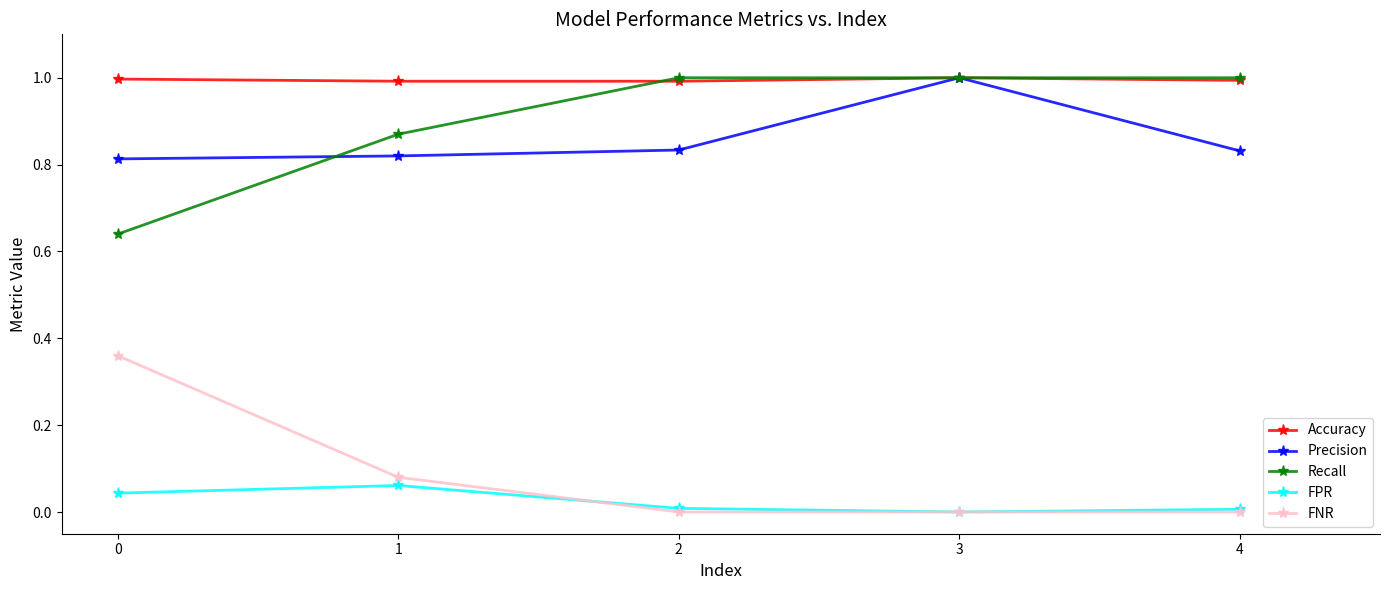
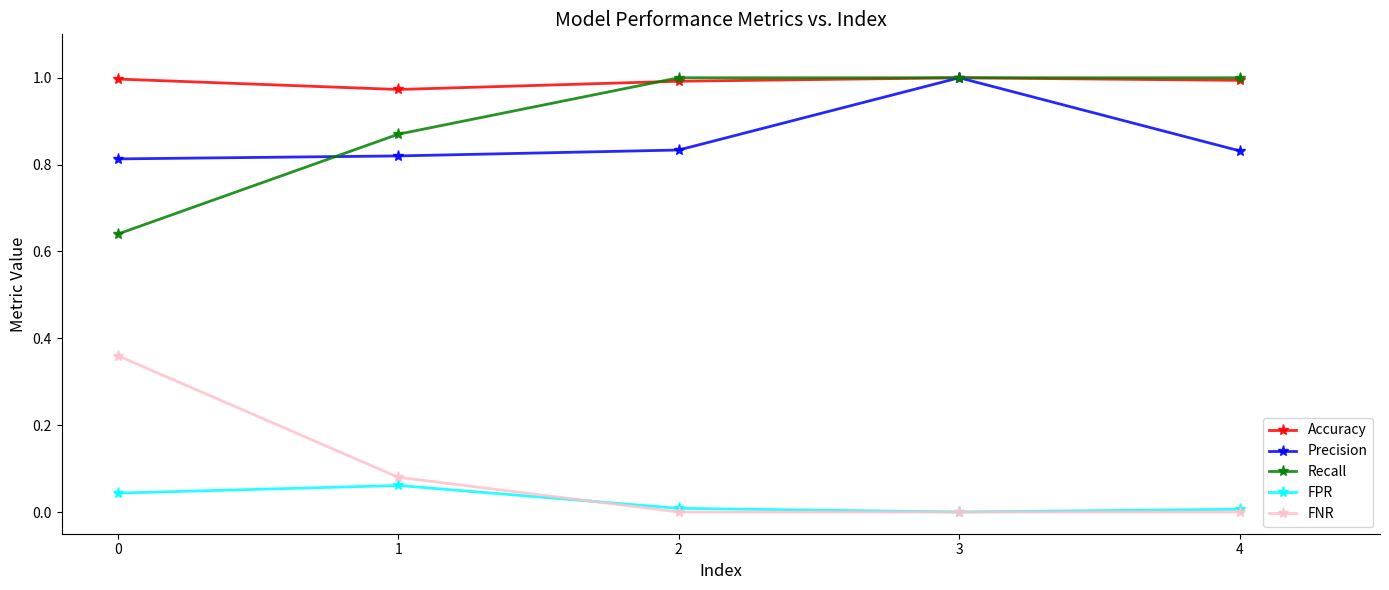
Accuracy, 1: 0.99 -> 0.97
